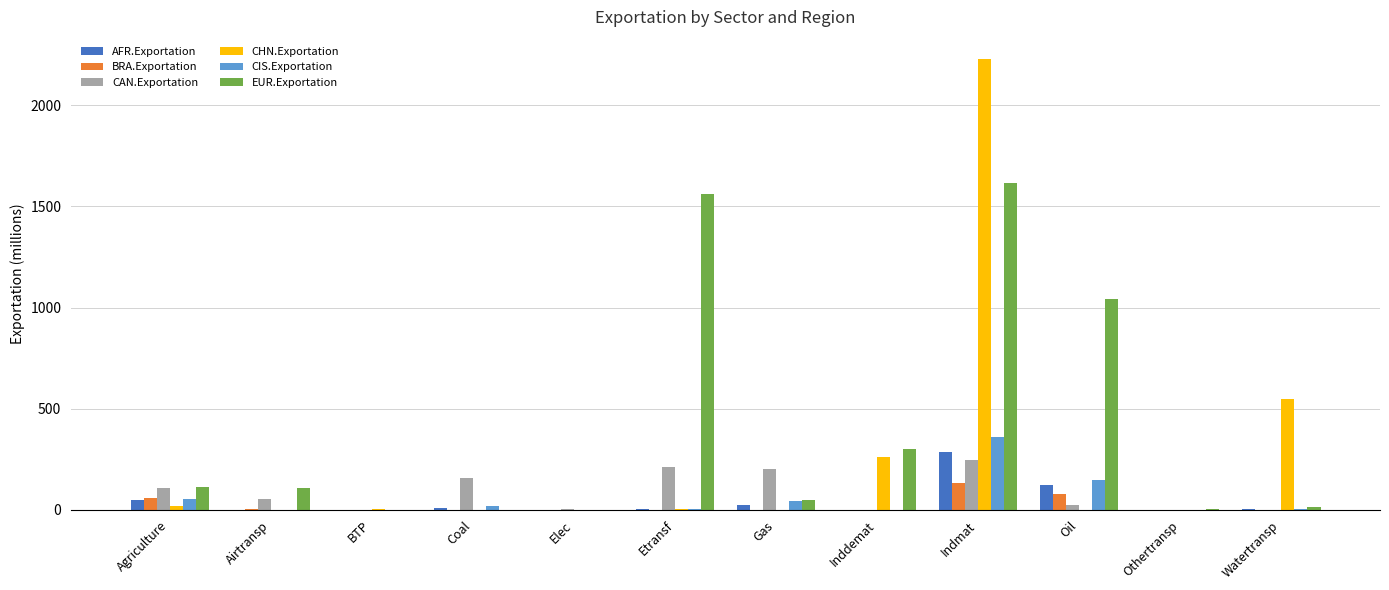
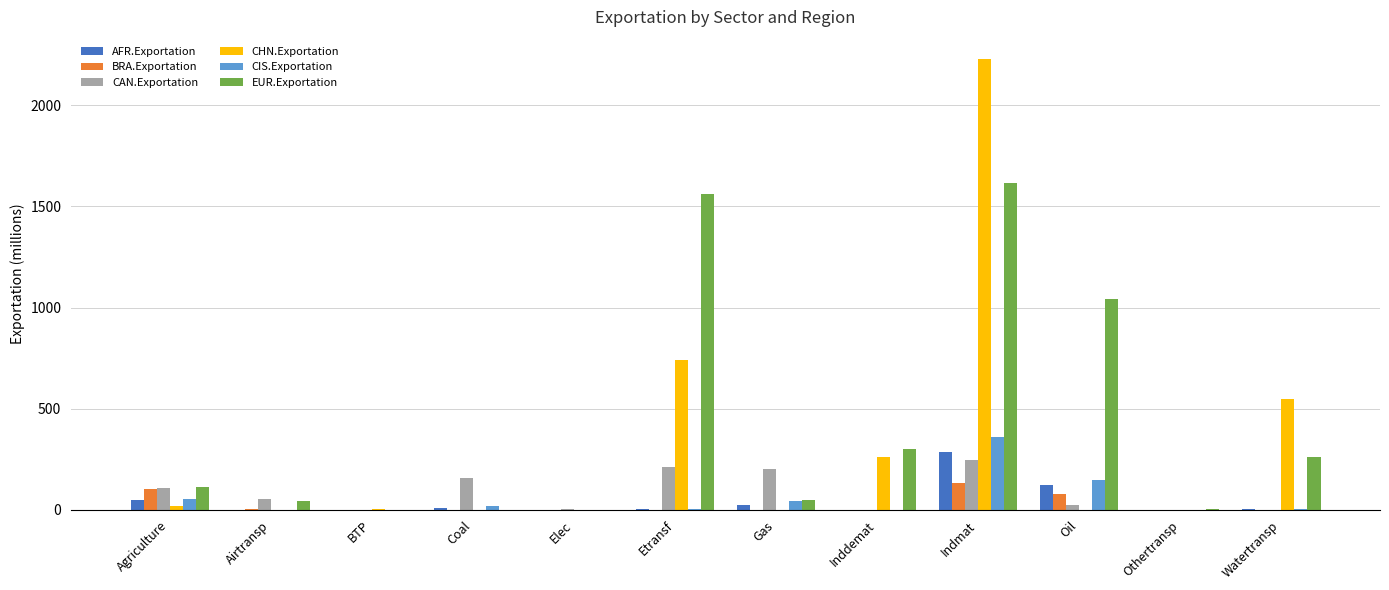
BRA.Exportation, Agriculture: 60 -> 100
EUR.Exportation, Airtransp: 110 -> 40
CHN.Exportation, Etransf: 10 -> 740
EUR.Exportation, Watertransp: 20 -> 260
